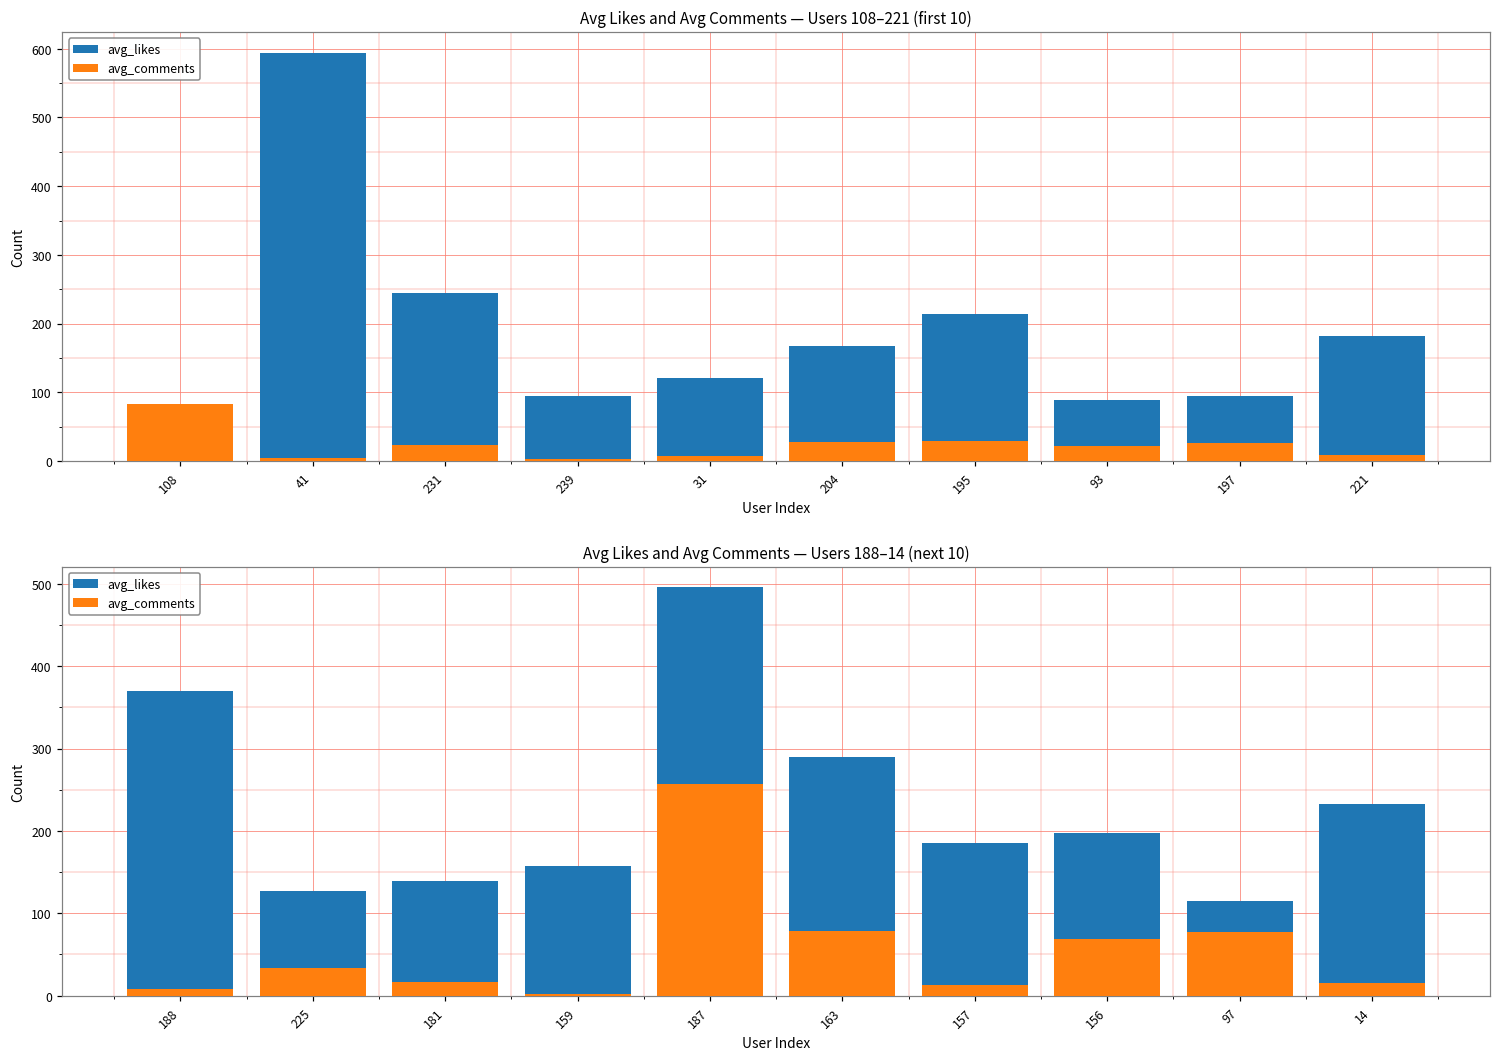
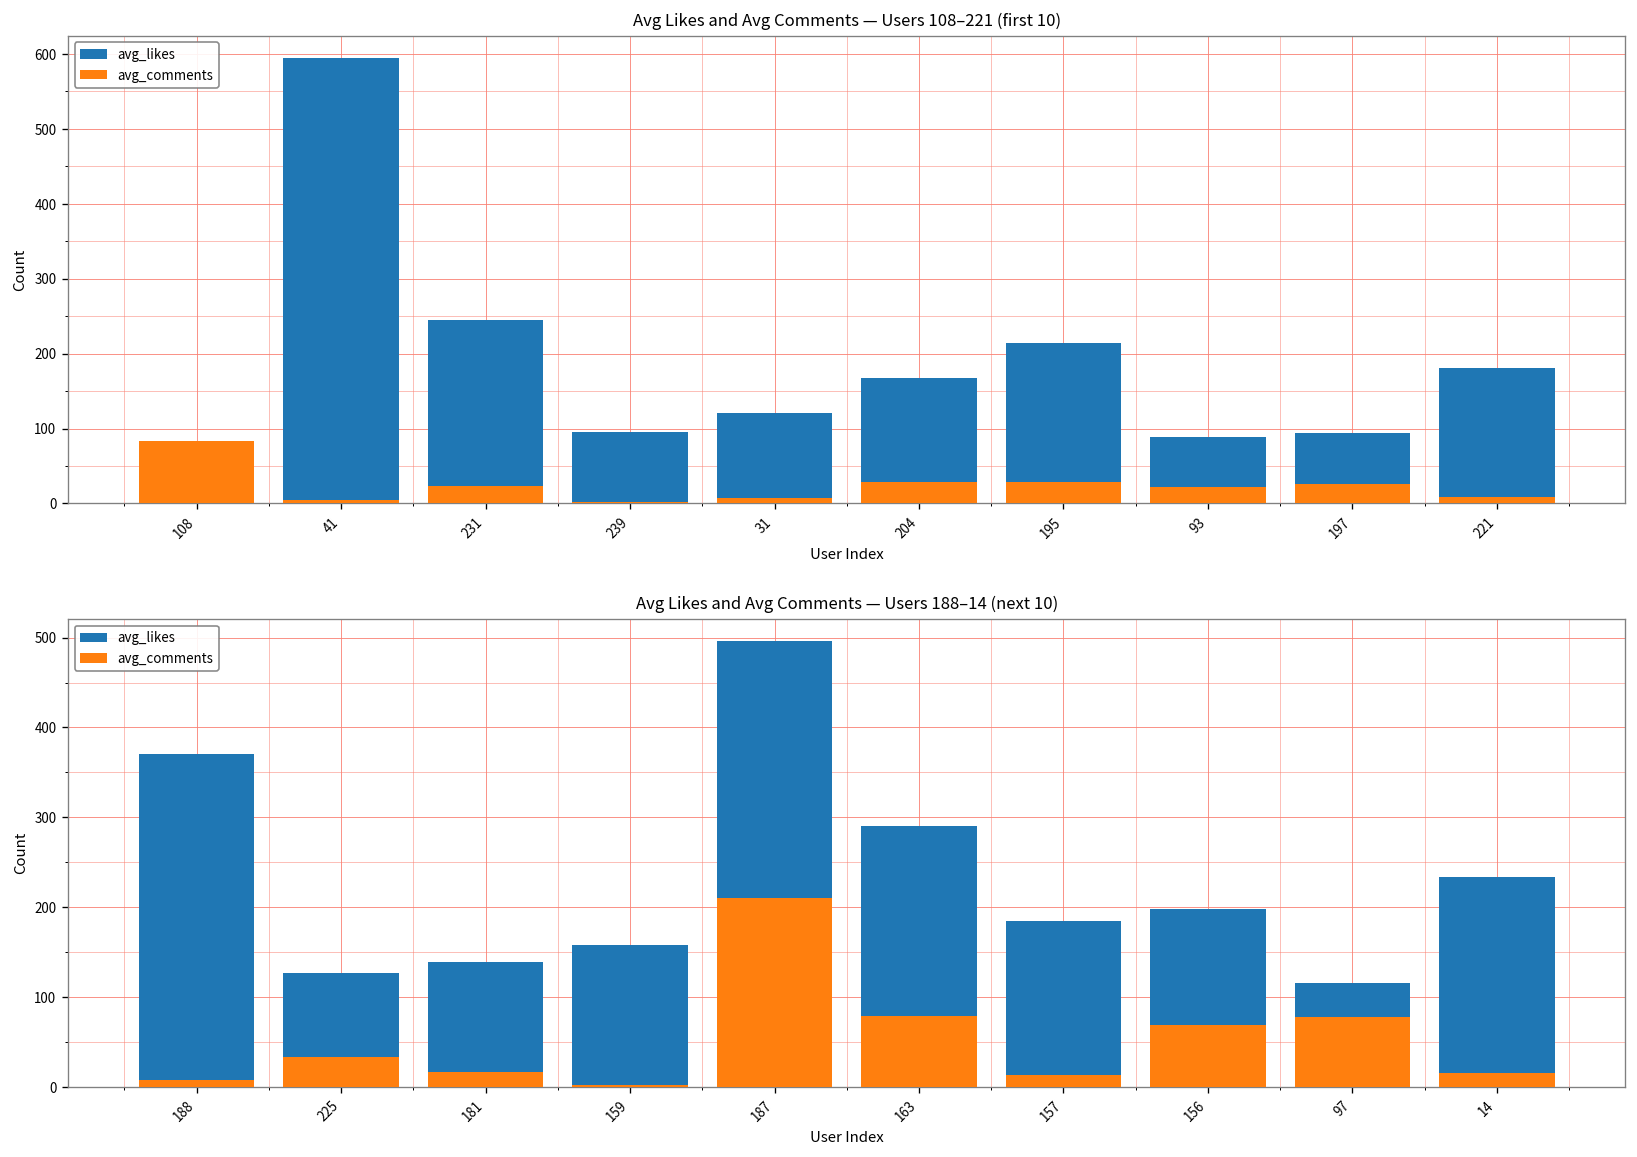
Avg Likes and Avg Comments — Users 188–14 (next 10), avg_comments, 187: 260 -> 210
